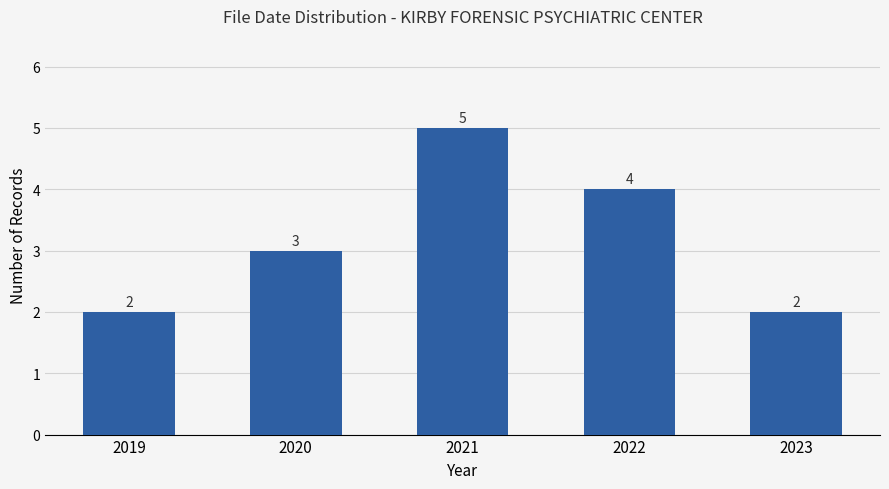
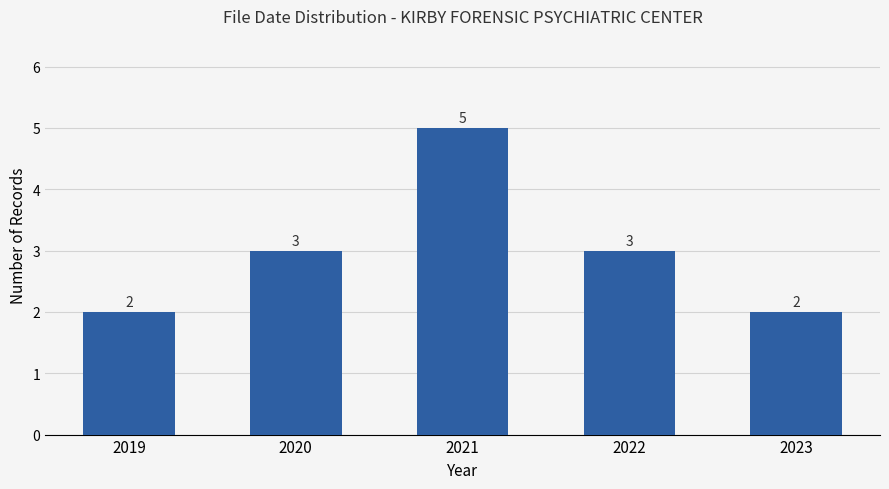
2022: 4 -> 3
